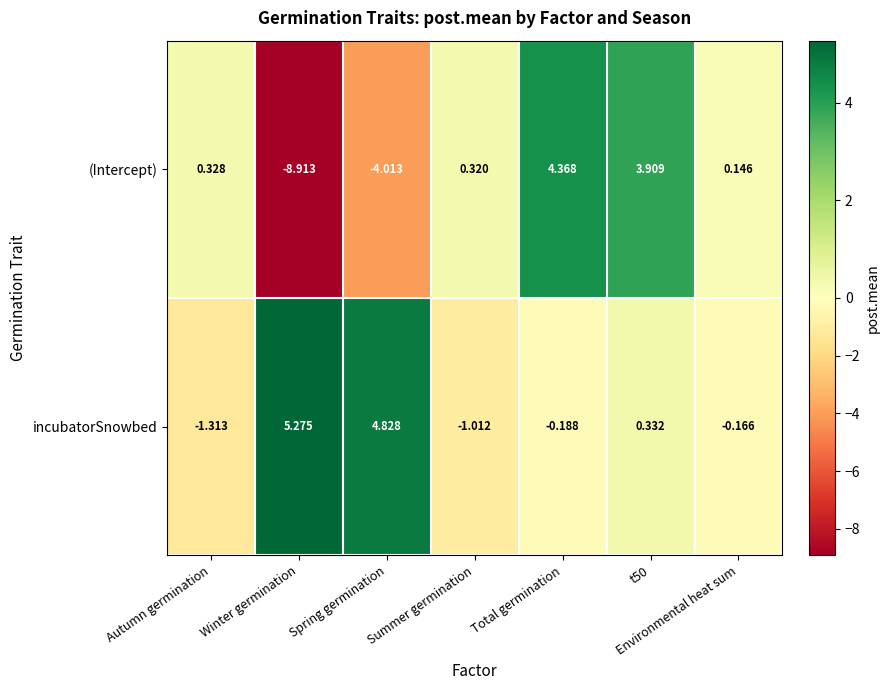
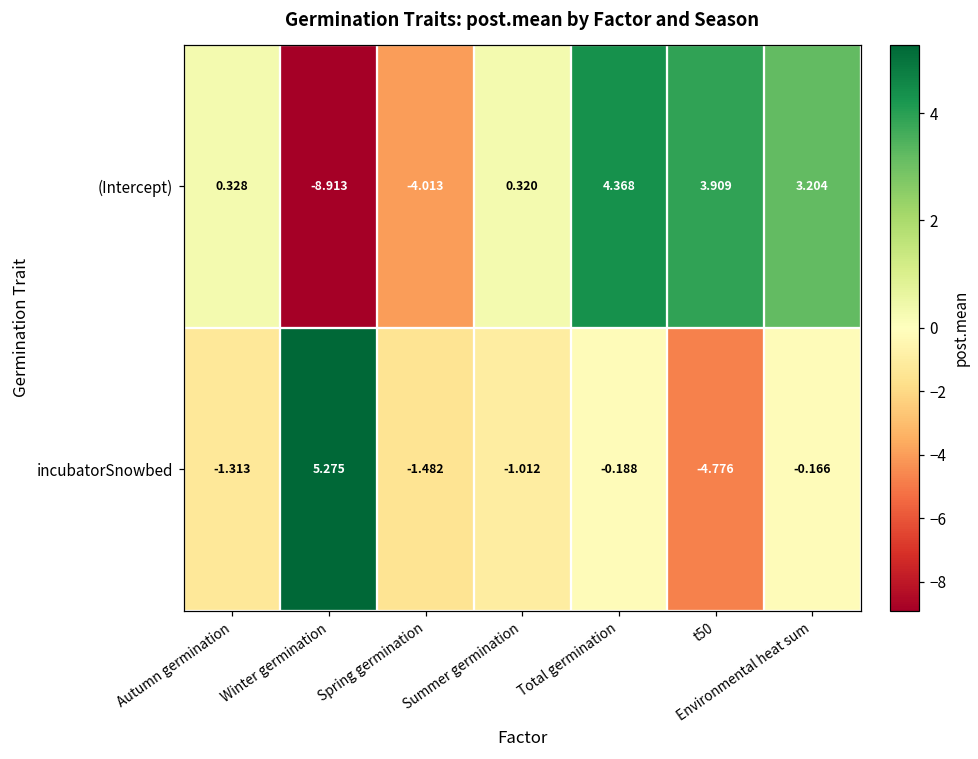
(Intercept), Environmental heat sum: 0.146 -> 3.204
incubatorSnowbed, Spring germination: 4.828 -> -1.482
incubatorSnowbed, t50: 0.332 -> -4.776
